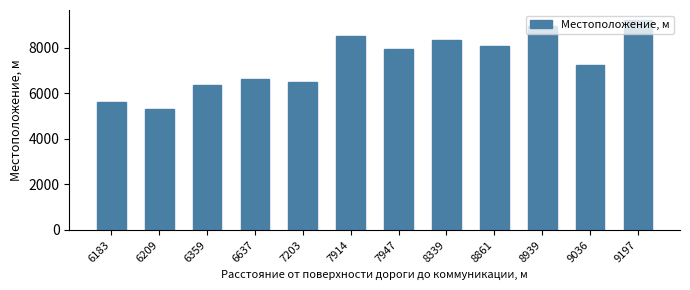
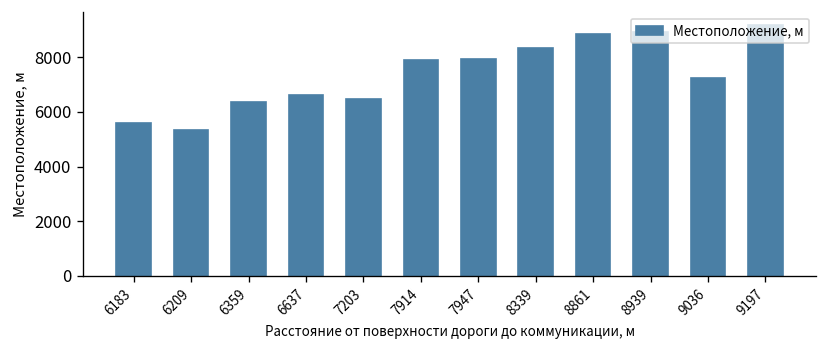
7914: 8500 -> 7900
8861: 8100 -> 8900
